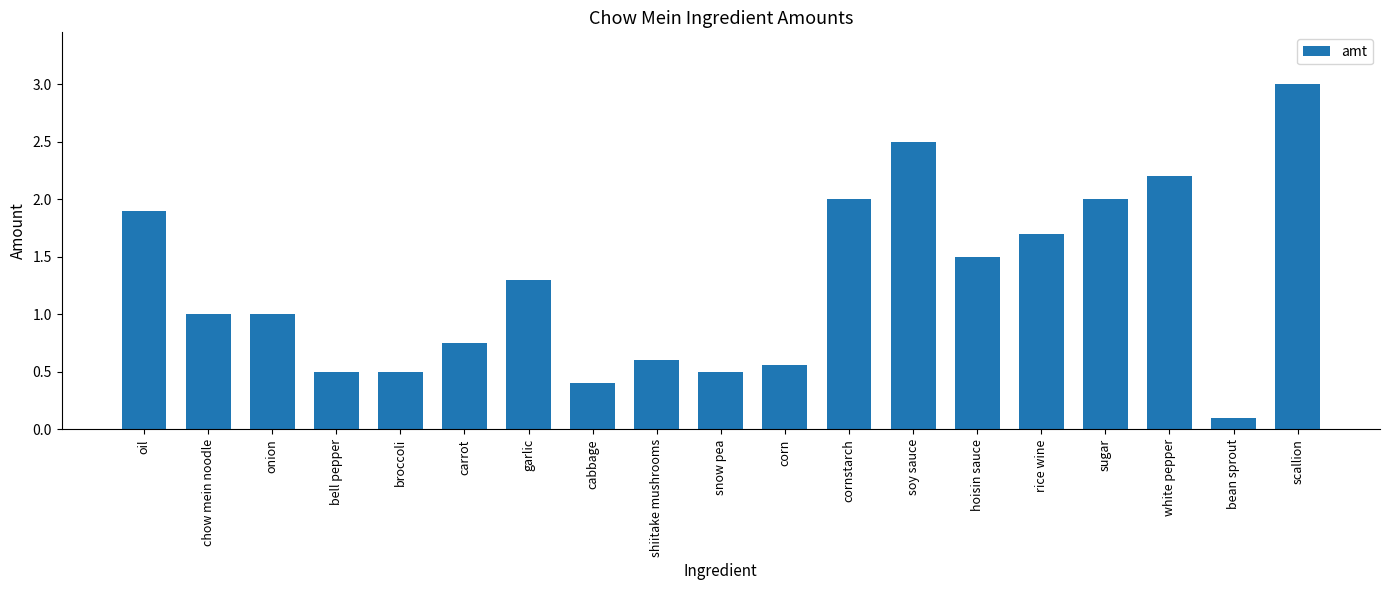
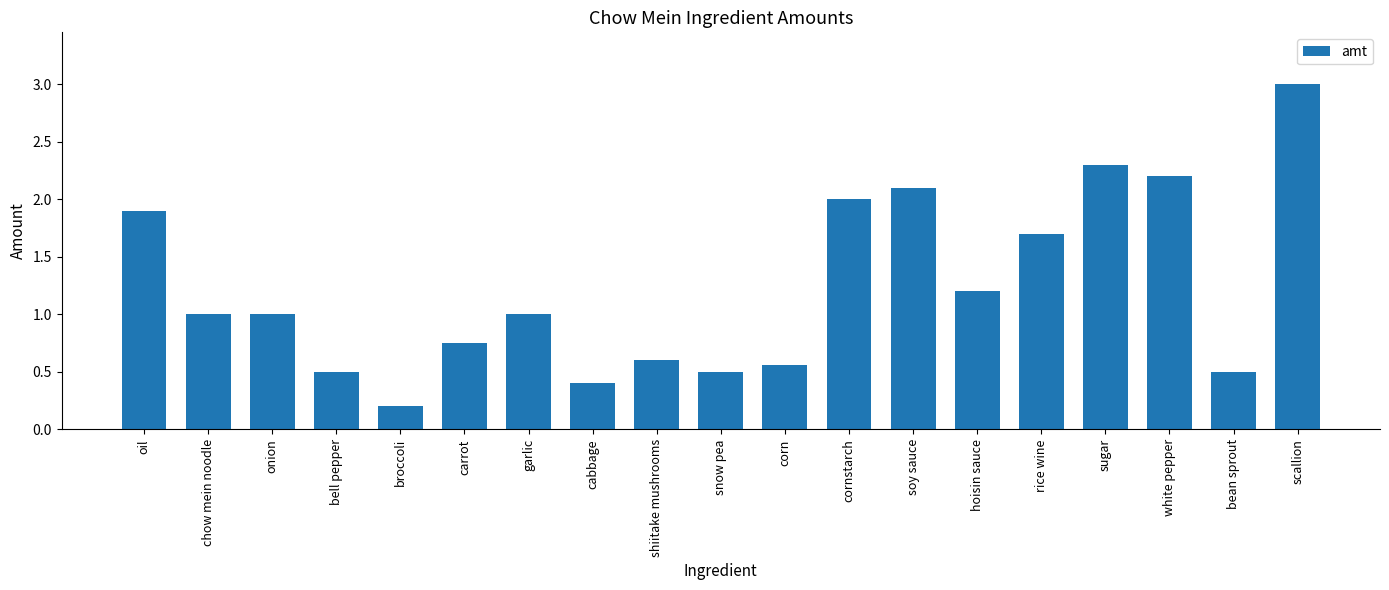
broccoli: 0.5 -> 0.2
garlic: 1.3 -> 1.0
soy sauce: 2.5 -> 2.1
hoisin sauce: 1.5 -> 1.2
sugar: 2.0 -> 2.3
bean sprout: 0.1 -> 0.5
